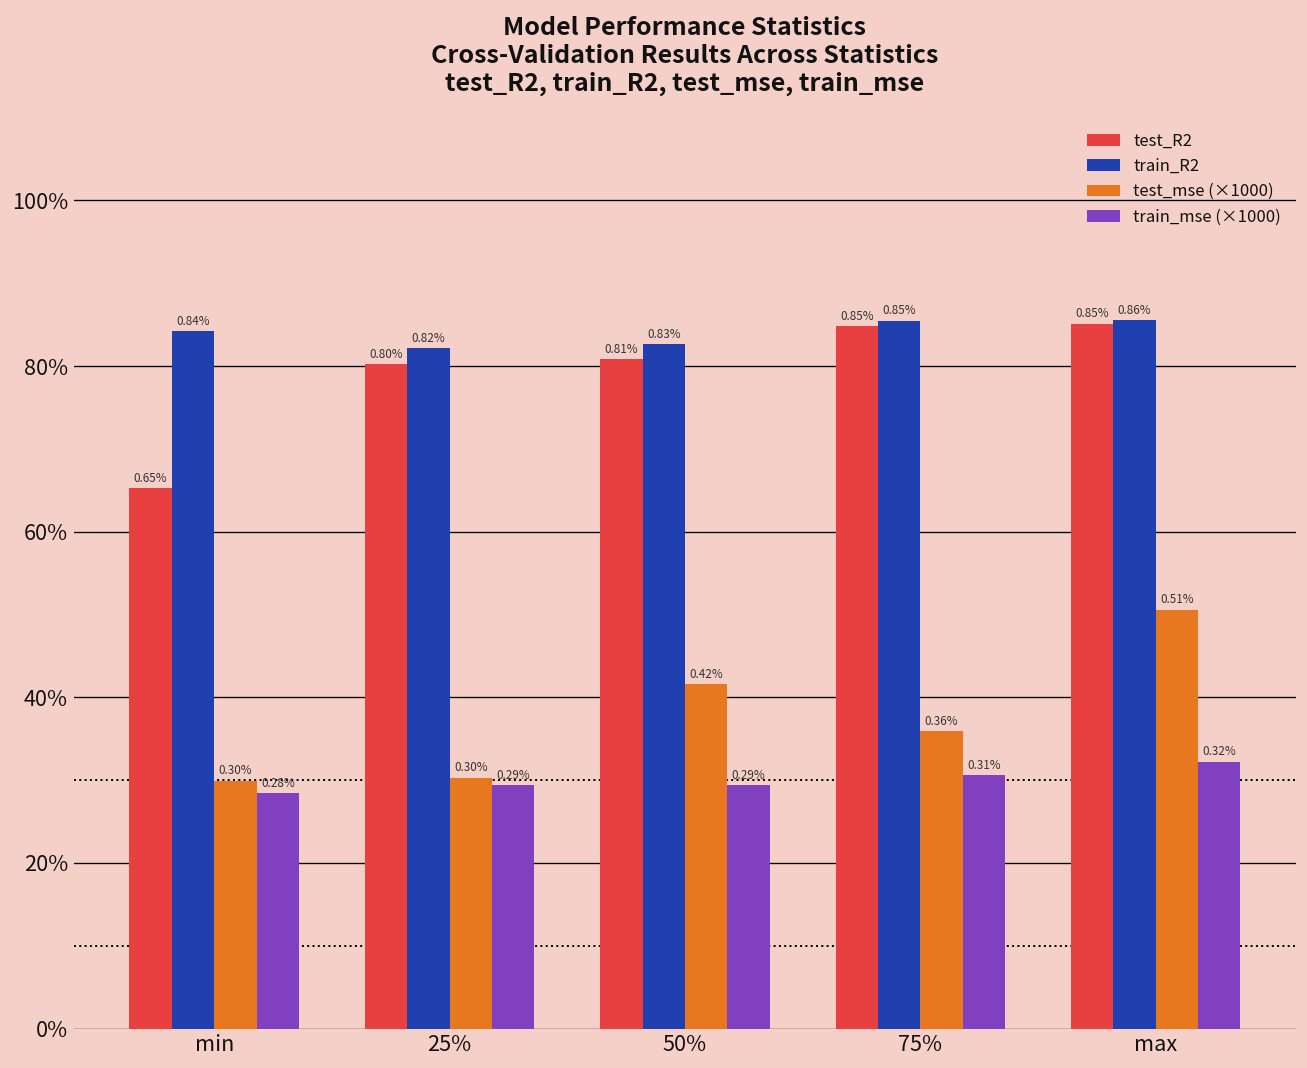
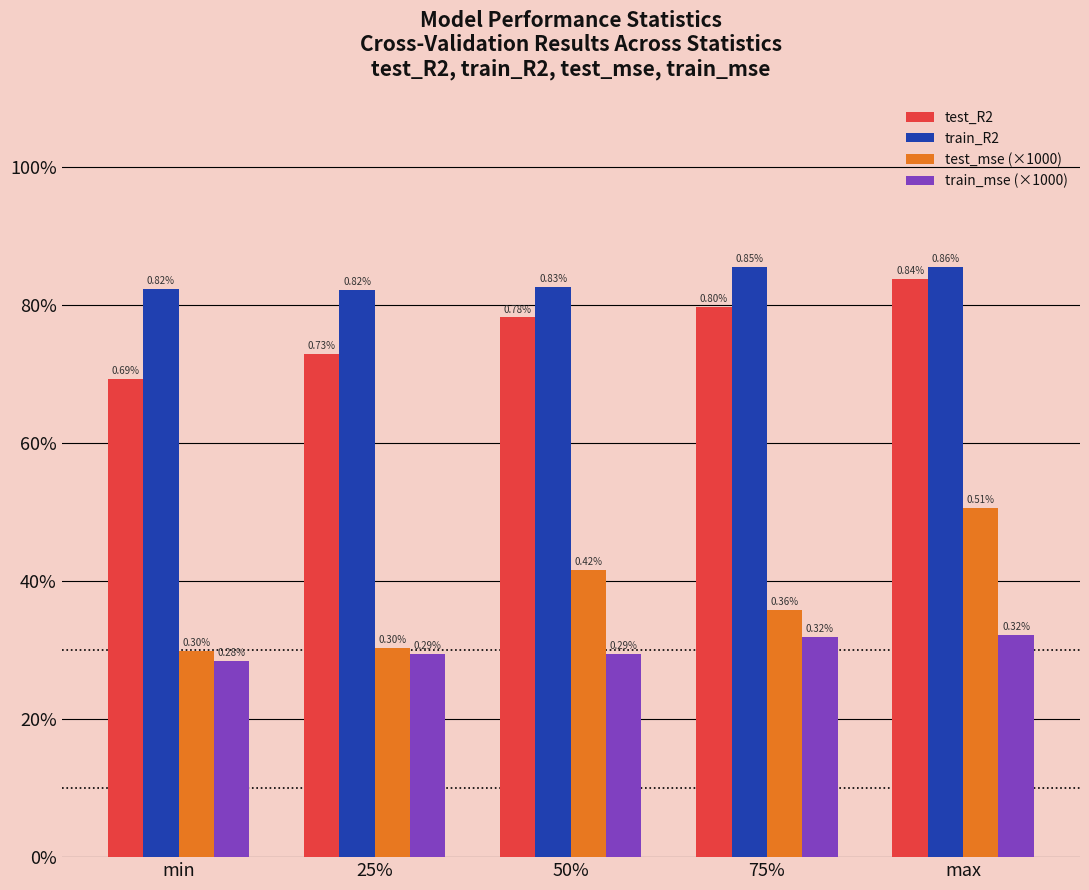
test_R2, min: 0.65% -> 0.69%
train_R2, min: 0.84% -> 0.82%
test_R2, 25%: 0.80% -> 0.73%
test_R2, 50%: 0.81% -> 0.78%
test_R2, 75%: 0.85% -> 0.80%
train_mse (×1000), 75%: 0.31% -> 0.32%
test_R2, max: 0.85% -> 0.84%
